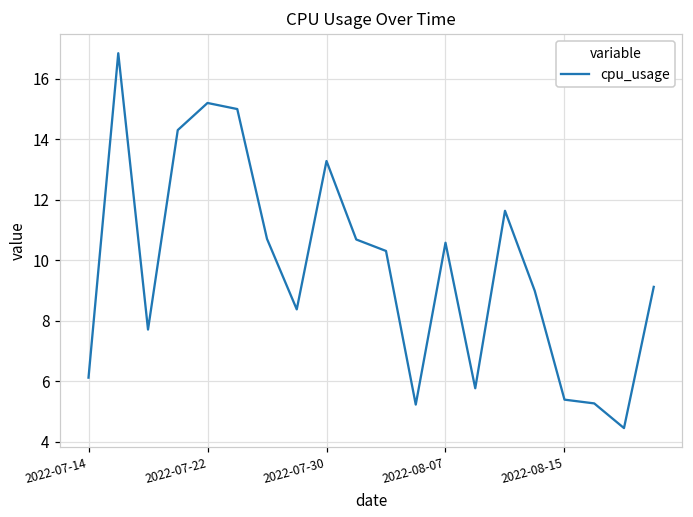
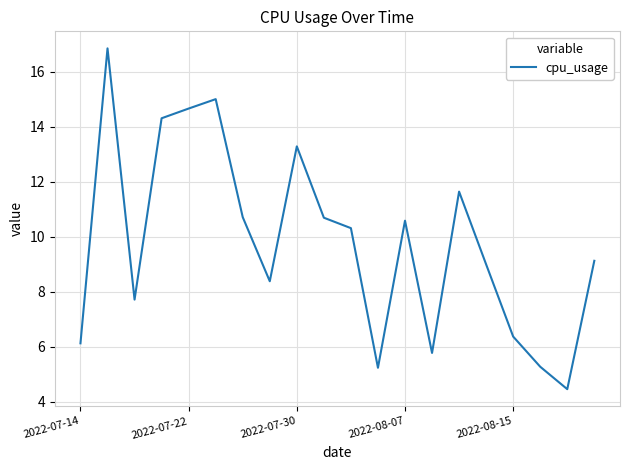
2022-07-22: 15.2 -> 14.7
2022-08-15: 5.4 -> 6.4
